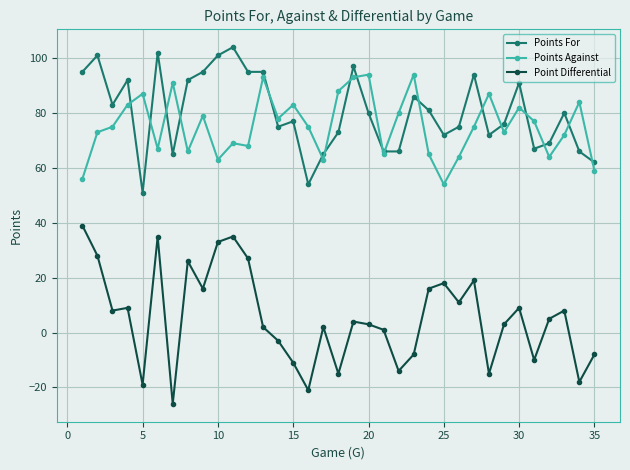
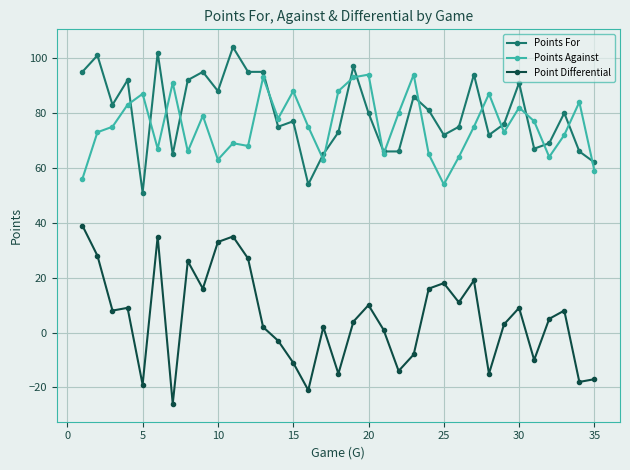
Points For, 10: 101 -> 88
Points Against, 15: 83 -> 88
Point Differential, 20: 3 -> 10
Point Differential, 35: -8 -> -17
